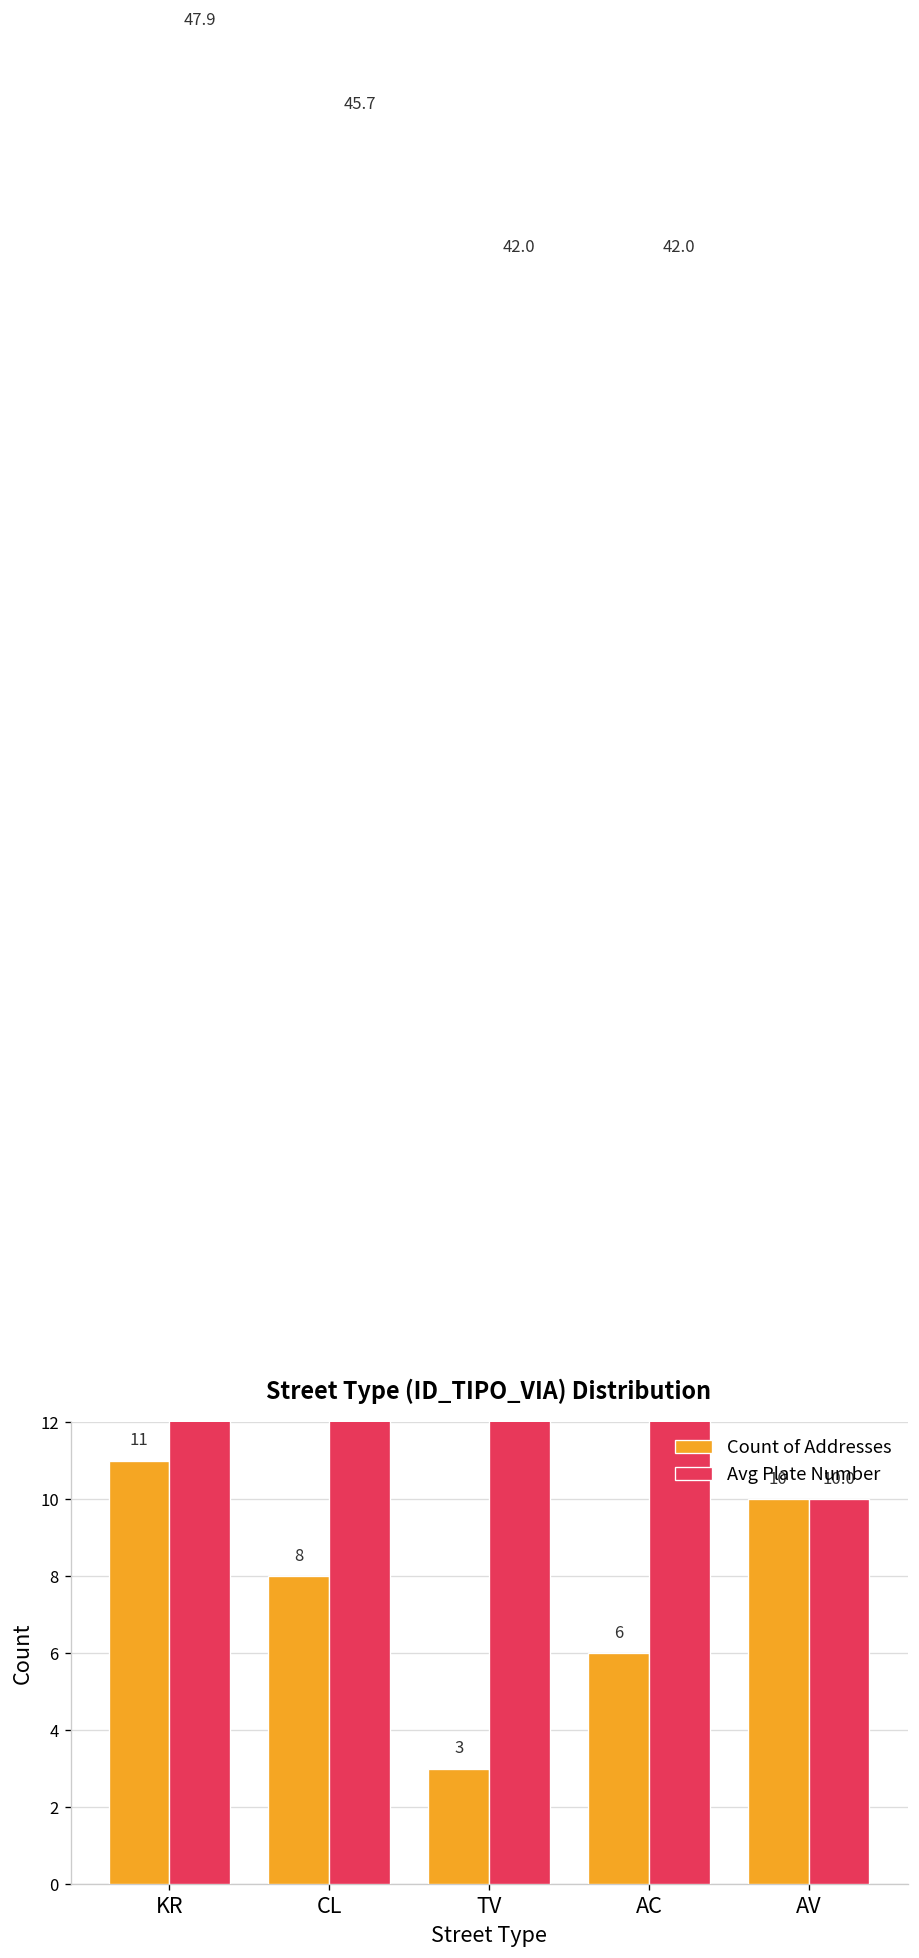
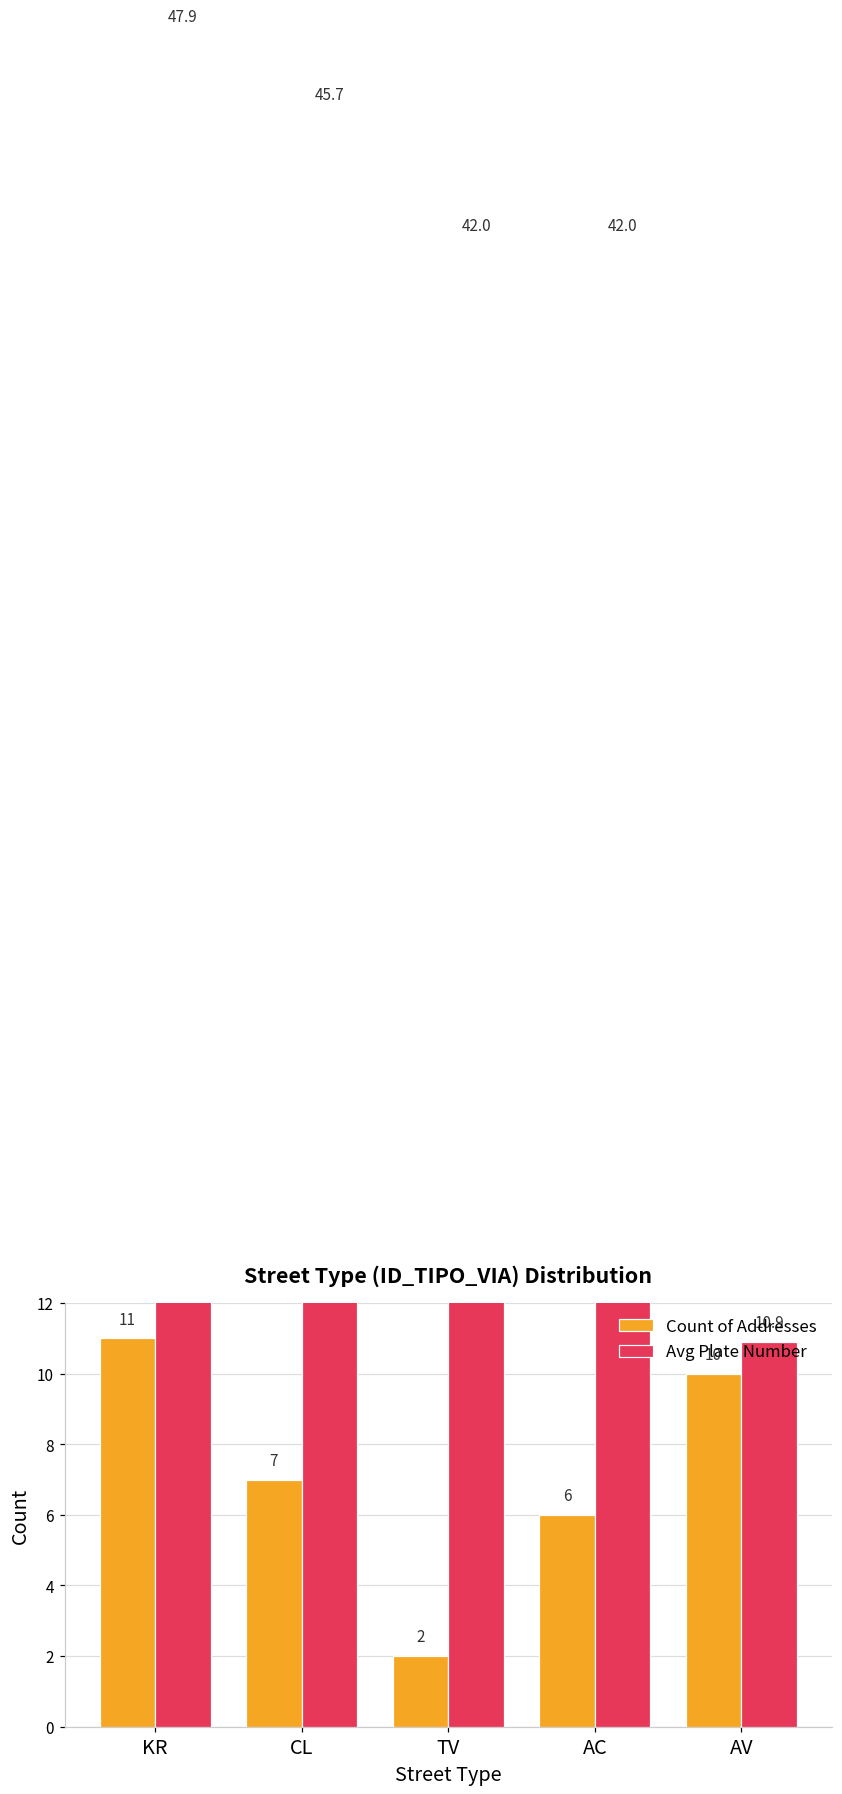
Count of Addresses, CL: 8 -> 7
Count of Addresses, TV: 3 -> 2
Avg Plate Number, AV: 10.0 -> 10.9
